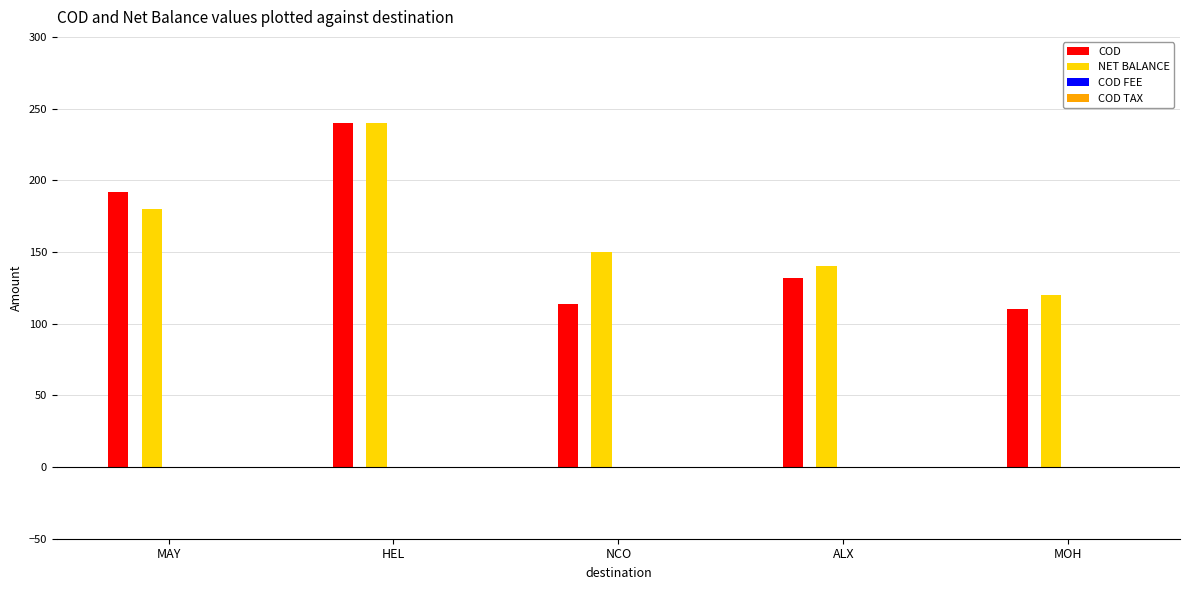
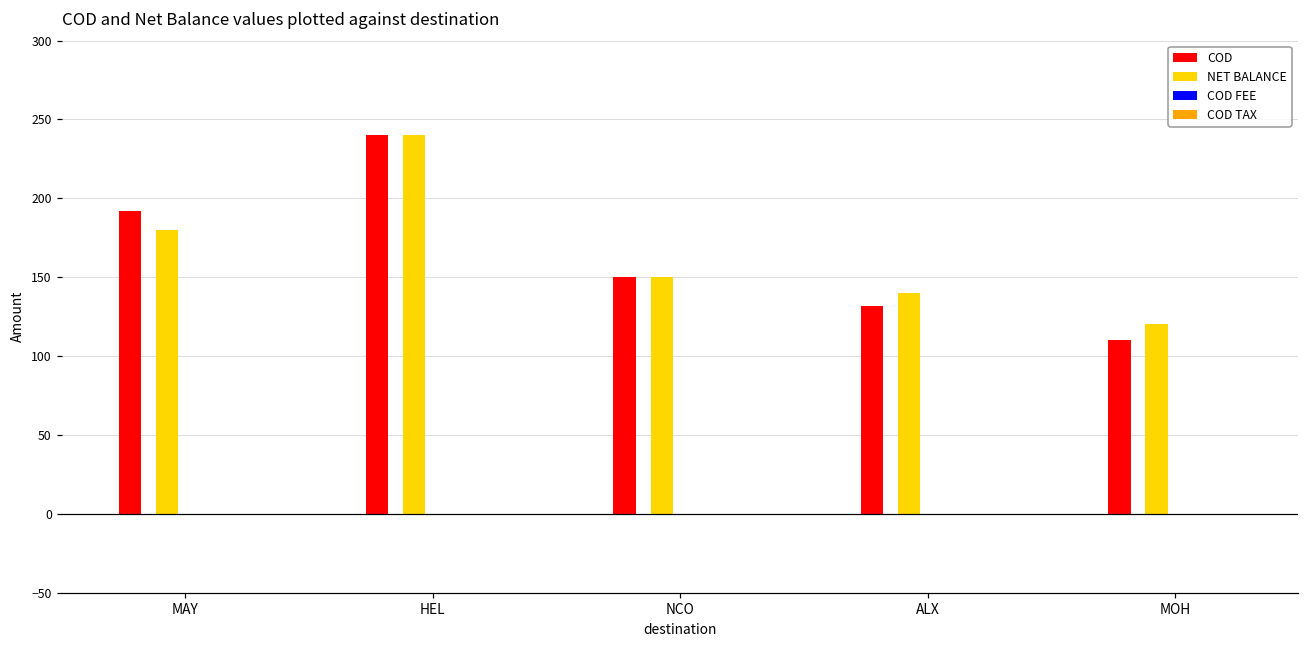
COD, NCO: 114 -> 150
